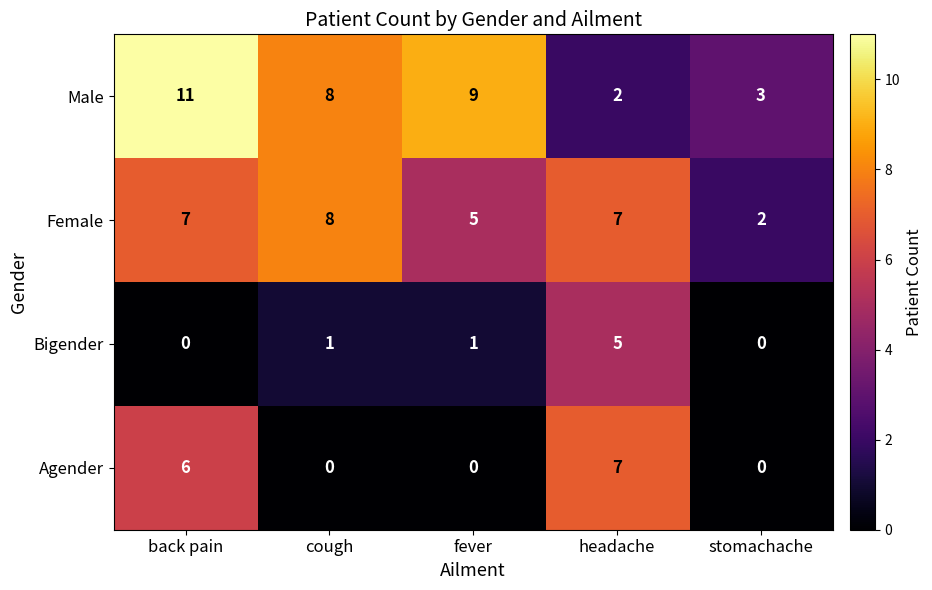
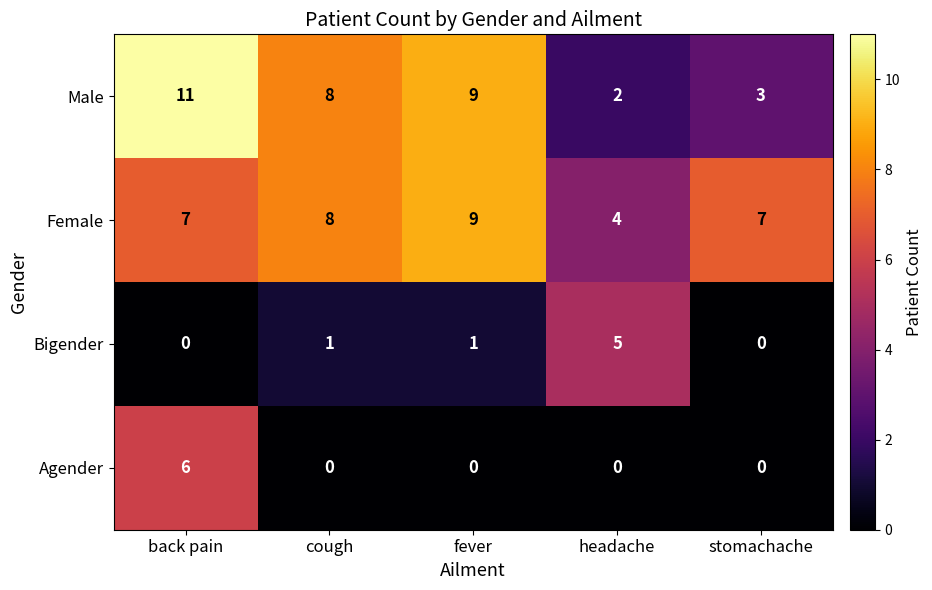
Female, fever: 5 -> 9
Female, headache: 7 -> 4
Female, stomachache: 2 -> 7
Agender, headache: 7 -> 0
